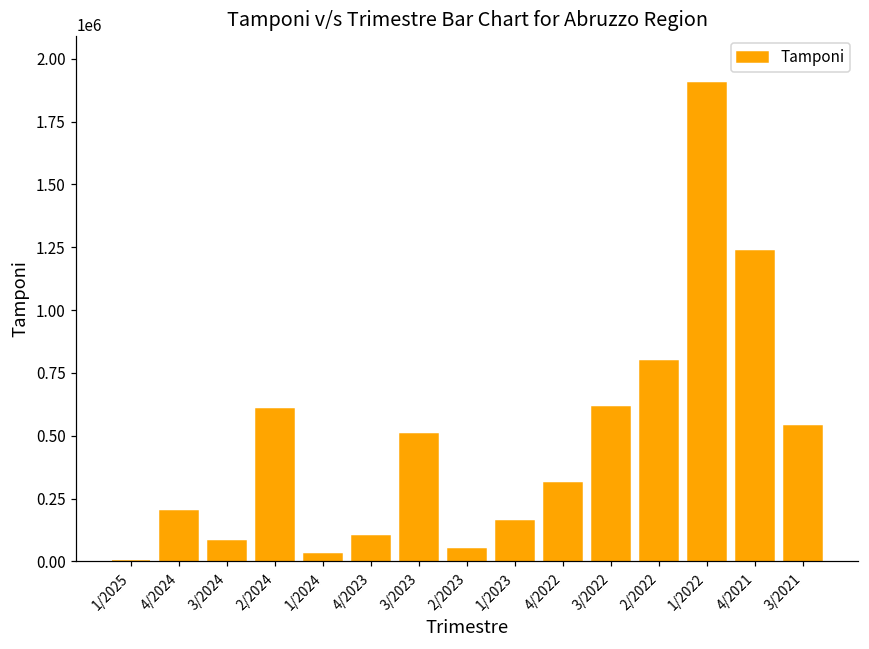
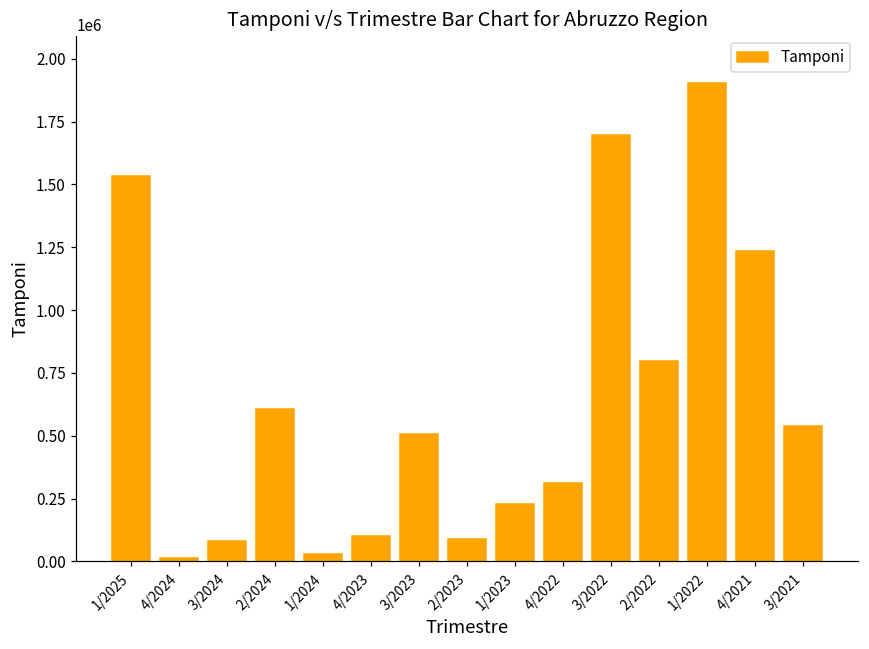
1/2025: 0 -> 1530000
4/2024: 200000 -> 10000
2/2023: 50000 -> 90000
1/2023: 160000 -> 230000
3/2022: 610000 -> 1700000
